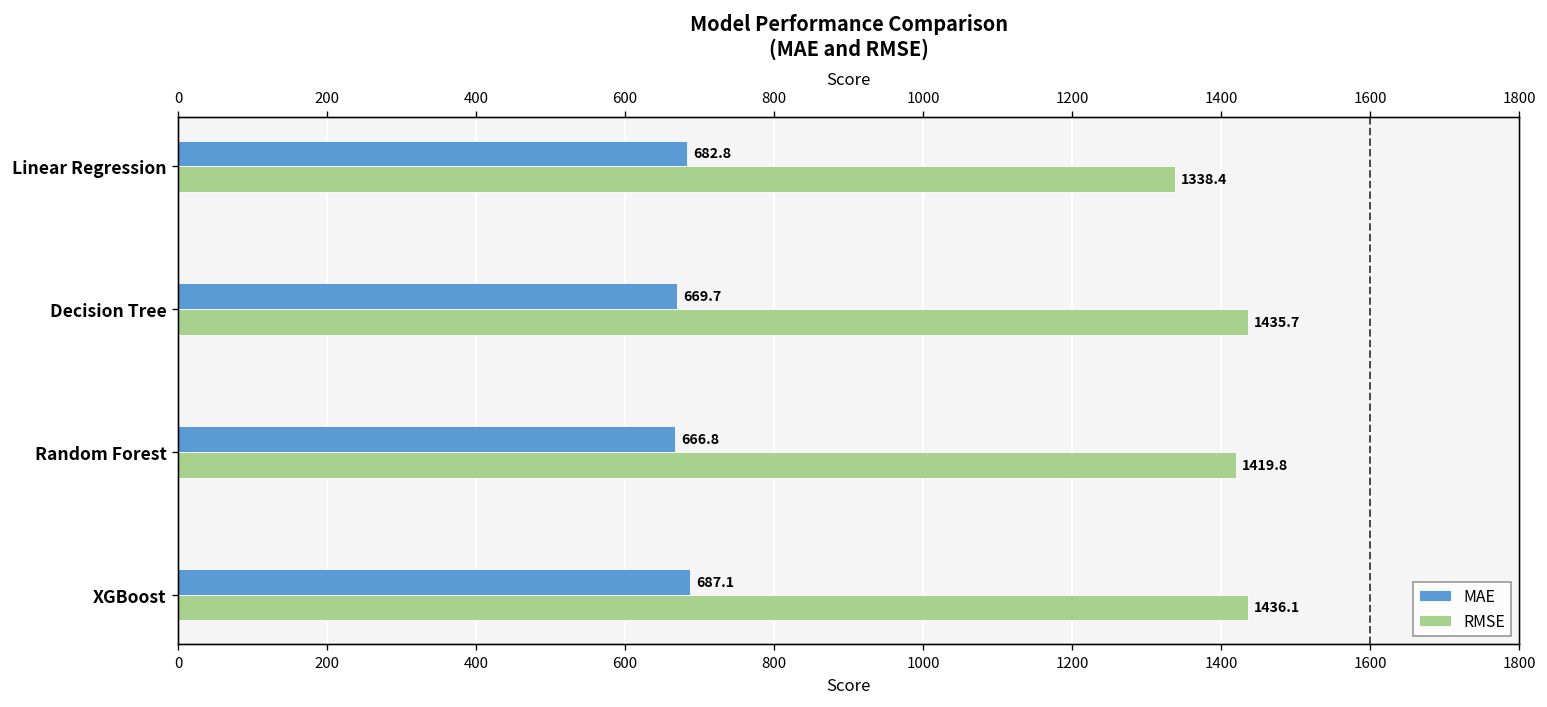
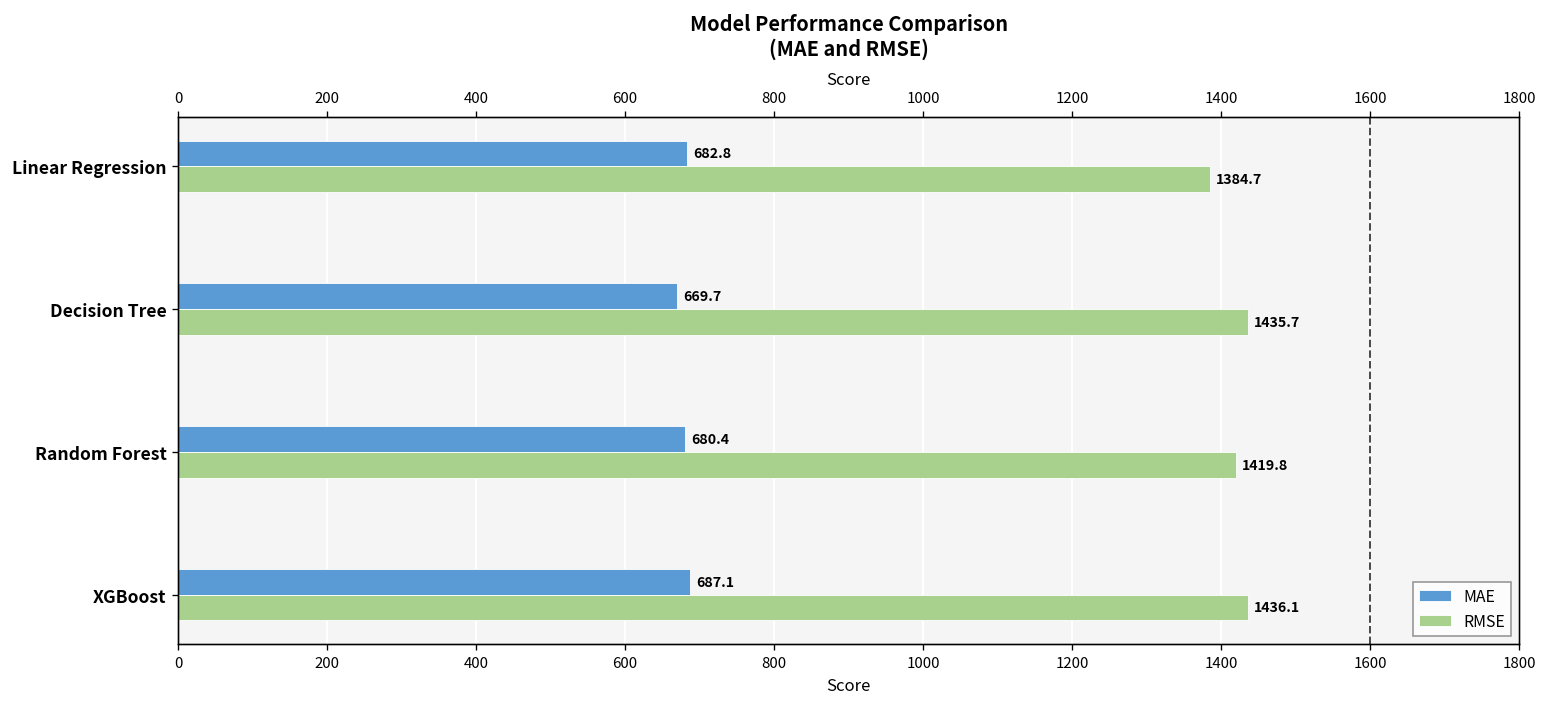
RMSE, Linear Regression: 1338.4 -> 1384.7
MAE, Random Forest: 666.8 -> 680.4
